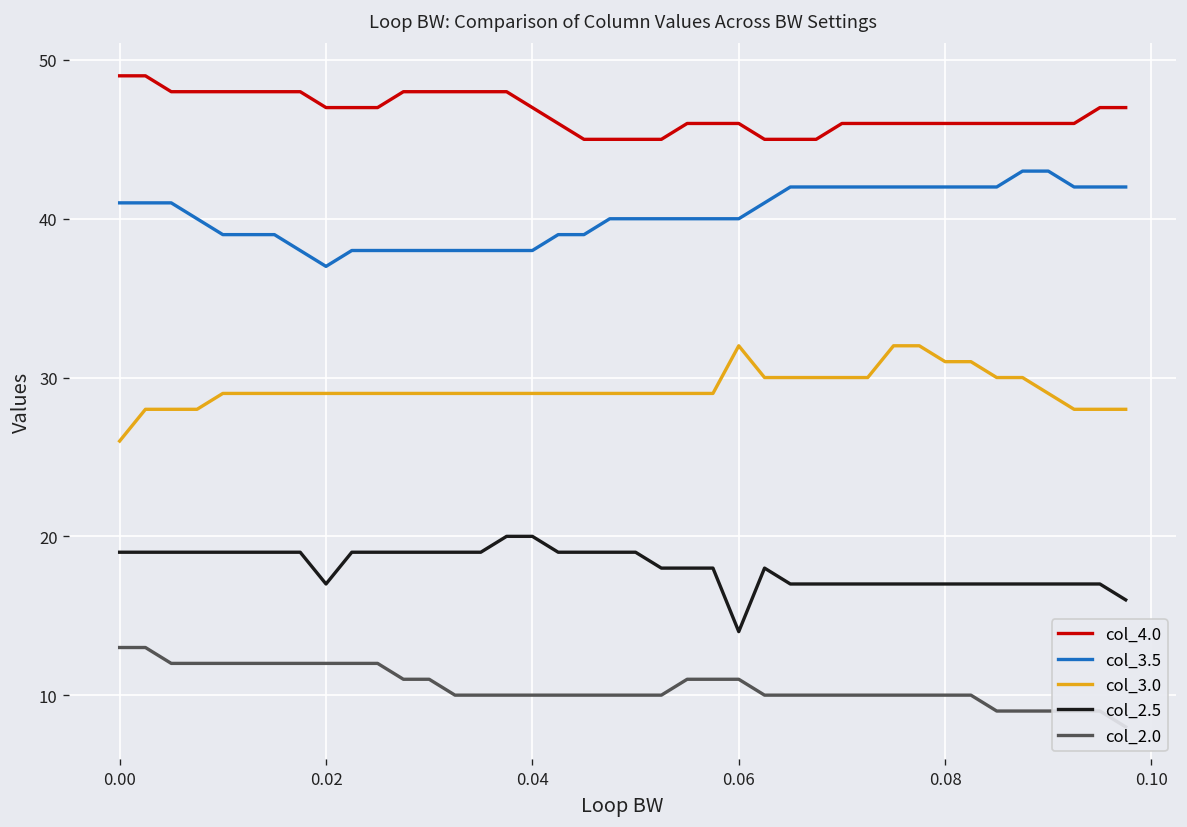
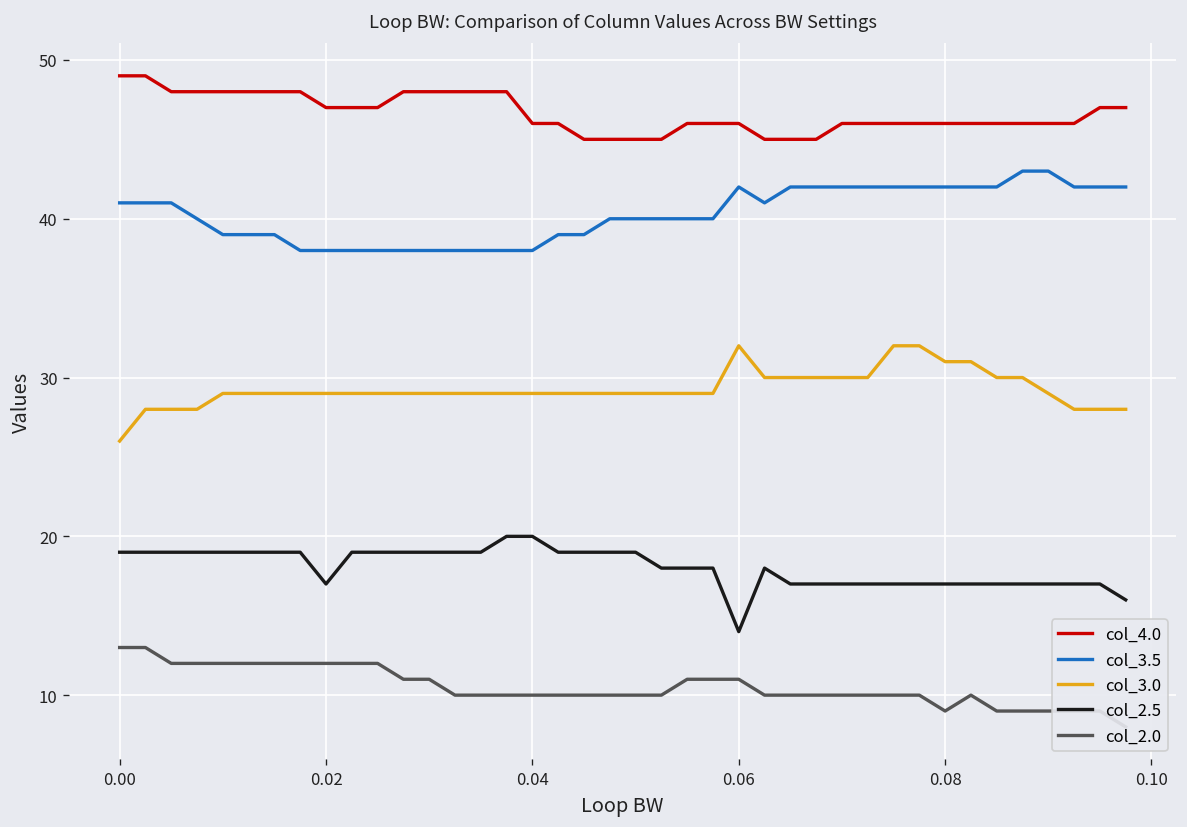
col_3.5, 0.02: 37 -> 38
col_4.0, 0.04: 47 -> 46
col_3.5, 0.06: 40 -> 42
col_2.0, 0.08: 10 -> 9
